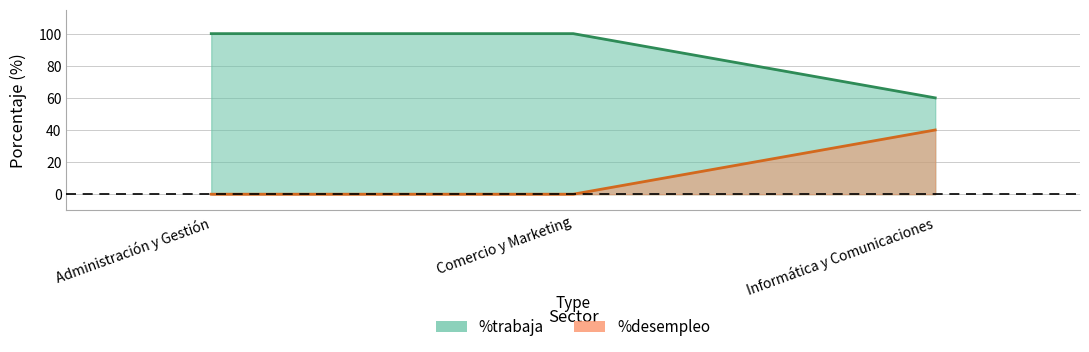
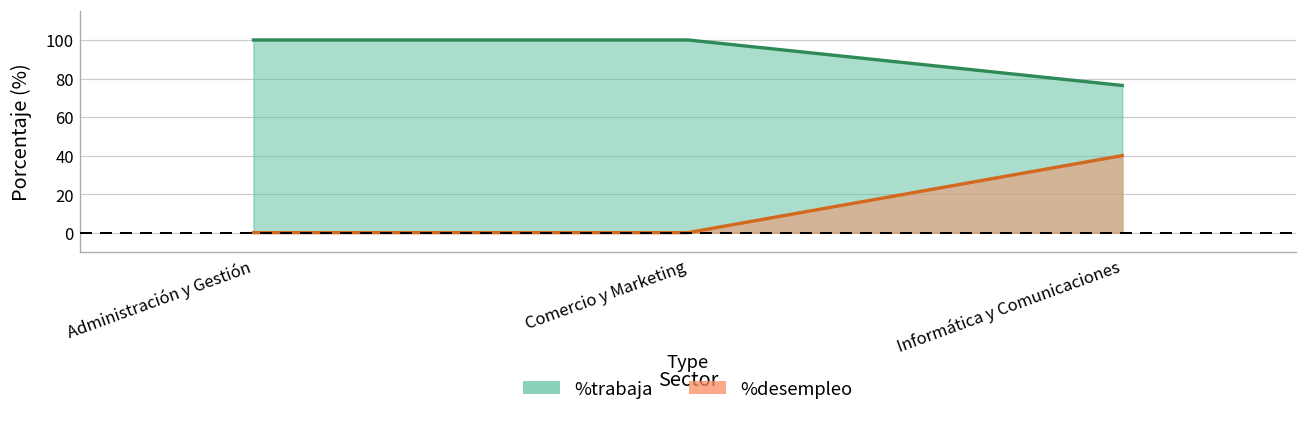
%trabaja, Informática y Comunicaciones: 60 -> 76
